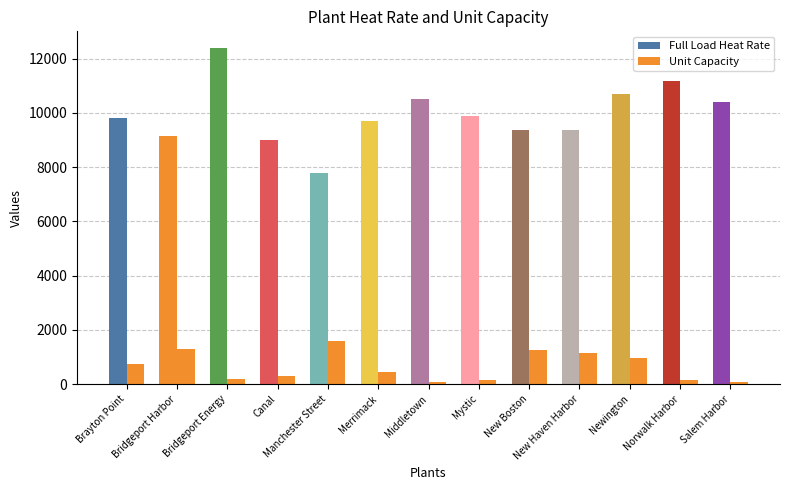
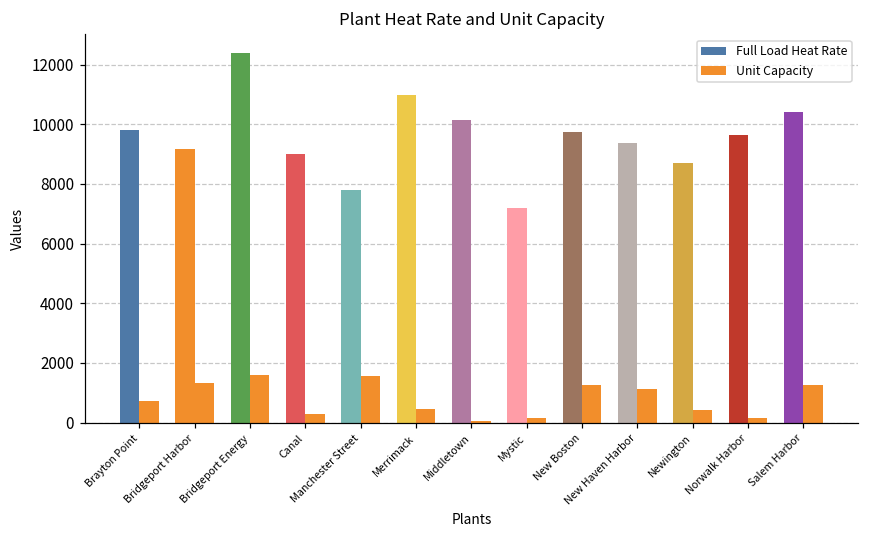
Unit Capacity, Bridgeport Energy: 200 -> 1600
Full Load Heat Rate, Merrimack: 9700 -> 11000
Full Load Heat Rate, Middletown: 10500 -> 10100
Full Load Heat Rate, Mystic: 9900 -> 7200
Full Load Heat Rate, New Boston: 9400 -> 9700
Full Load Heat Rate, Newington: 10700 -> 8700
Unit Capacity, Newington: 900 -> 400
Full Load Heat Rate, Norwalk Harbor: 11200 -> 9600
Unit Capacity, Salem Harbor: 100 -> 1300
